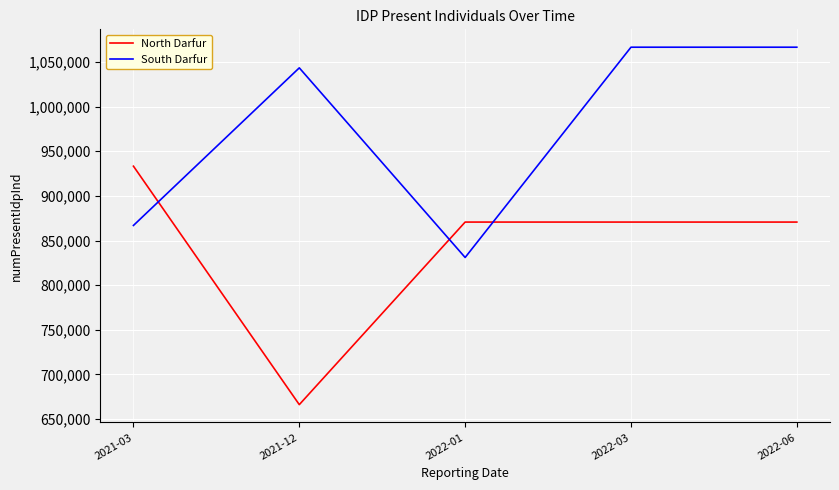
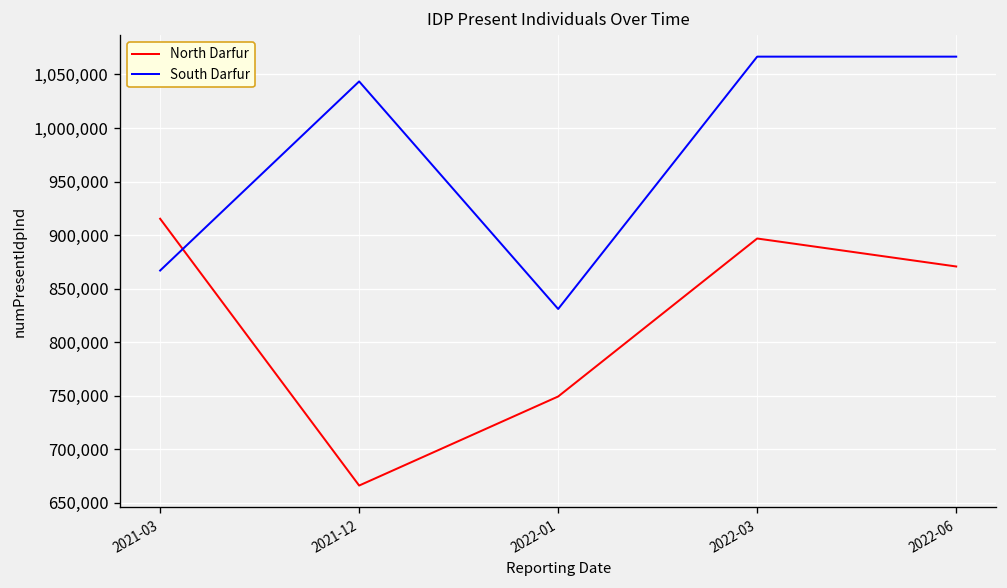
North Darfur, 2021-03: 930,000 -> 920,000
North Darfur, 2022-01: 870,000 -> 750,000
North Darfur, 2022-03: 870,000 -> 900,000
